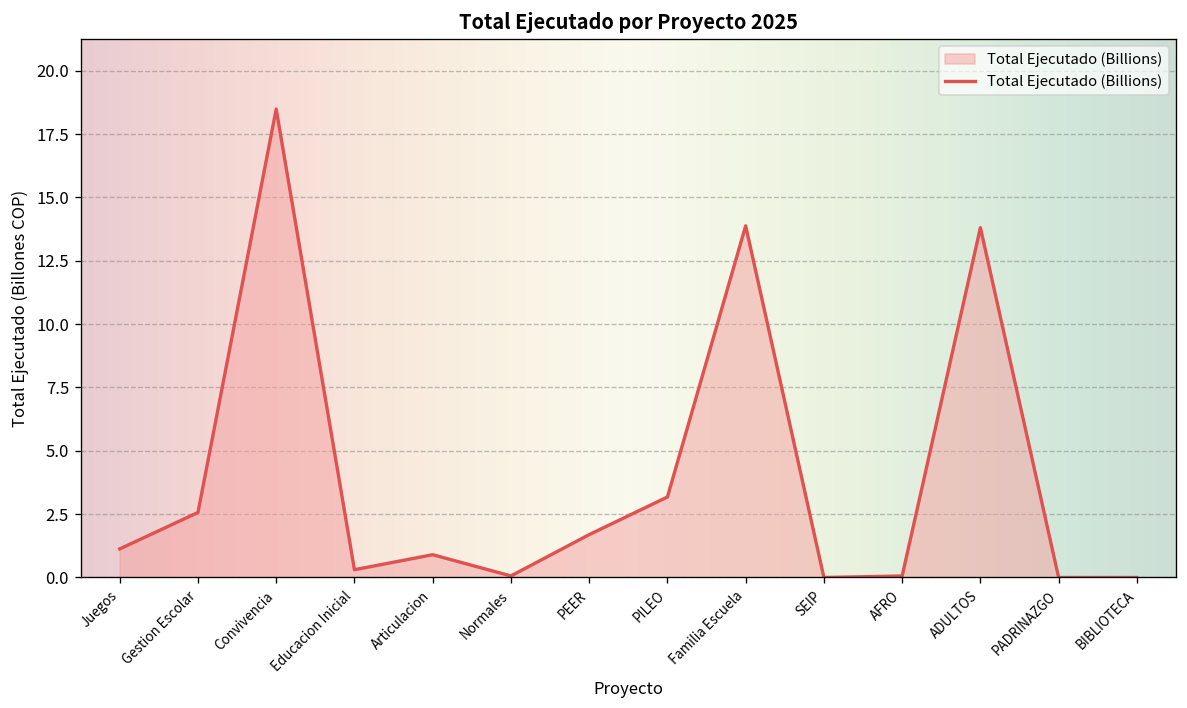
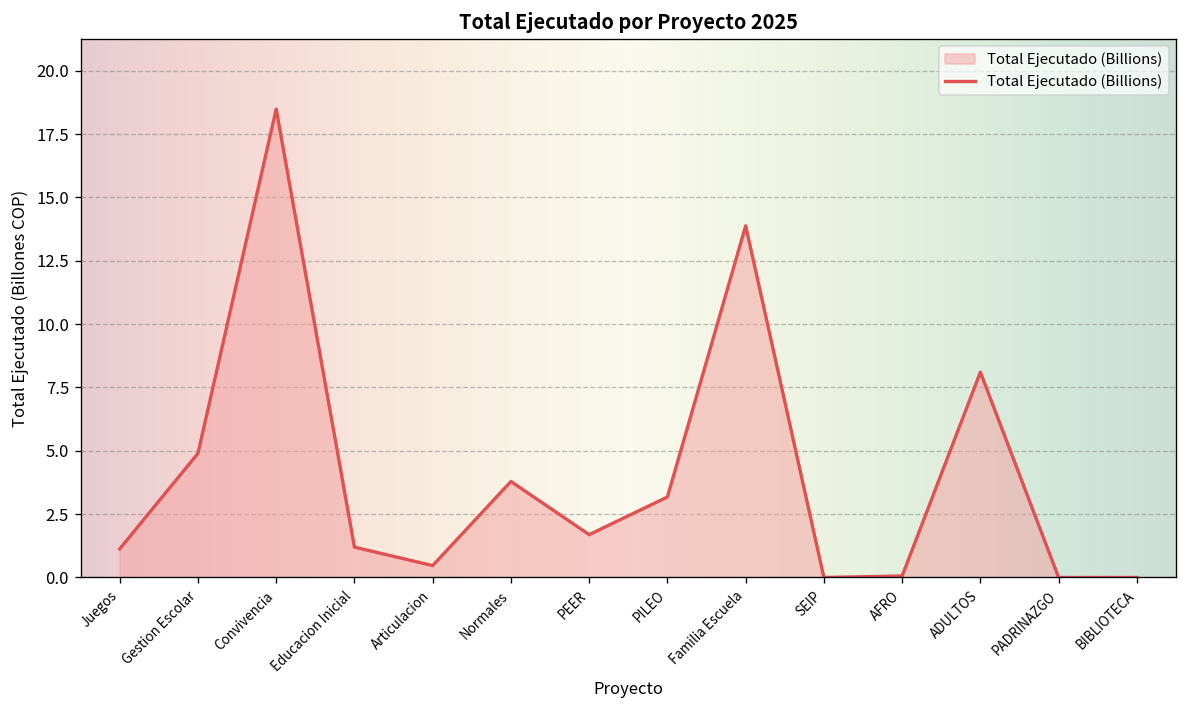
Gestion Escolar: 2.6 -> 4.9
Educacion Inicial: 0.3 -> 1.2
Articulacion: 0.9 -> 0.5
Normales: 0.1 -> 3.8
ADULTOS: 13.8 -> 8.1
